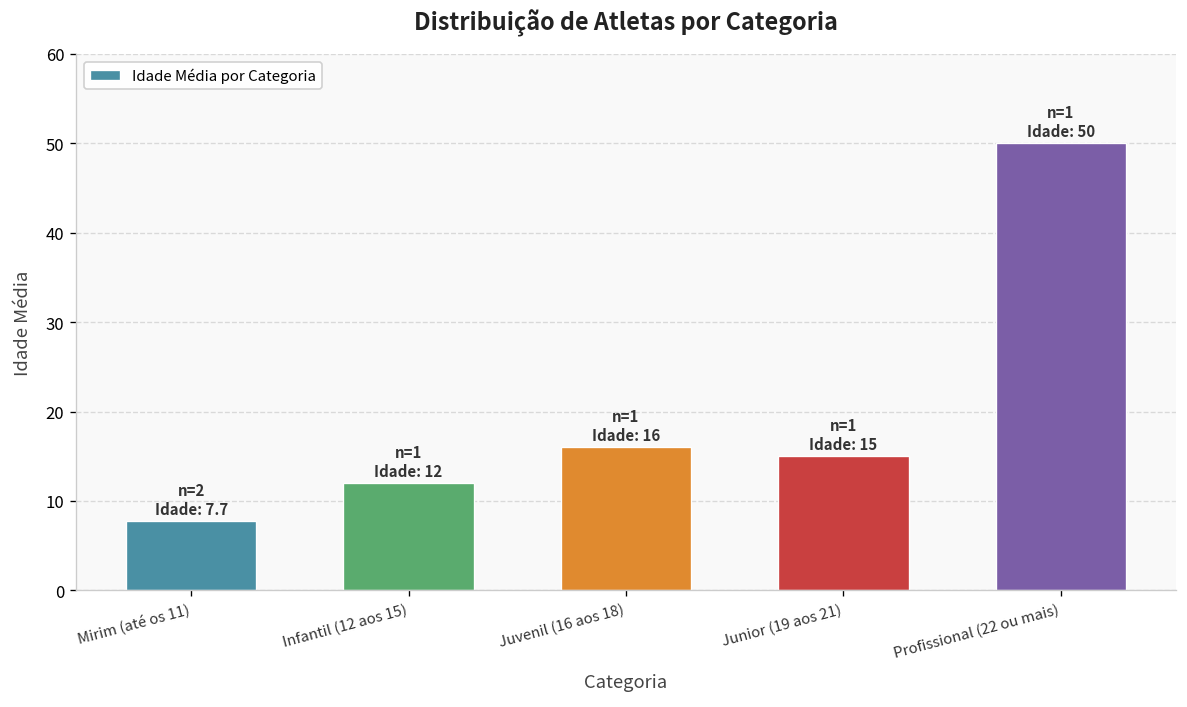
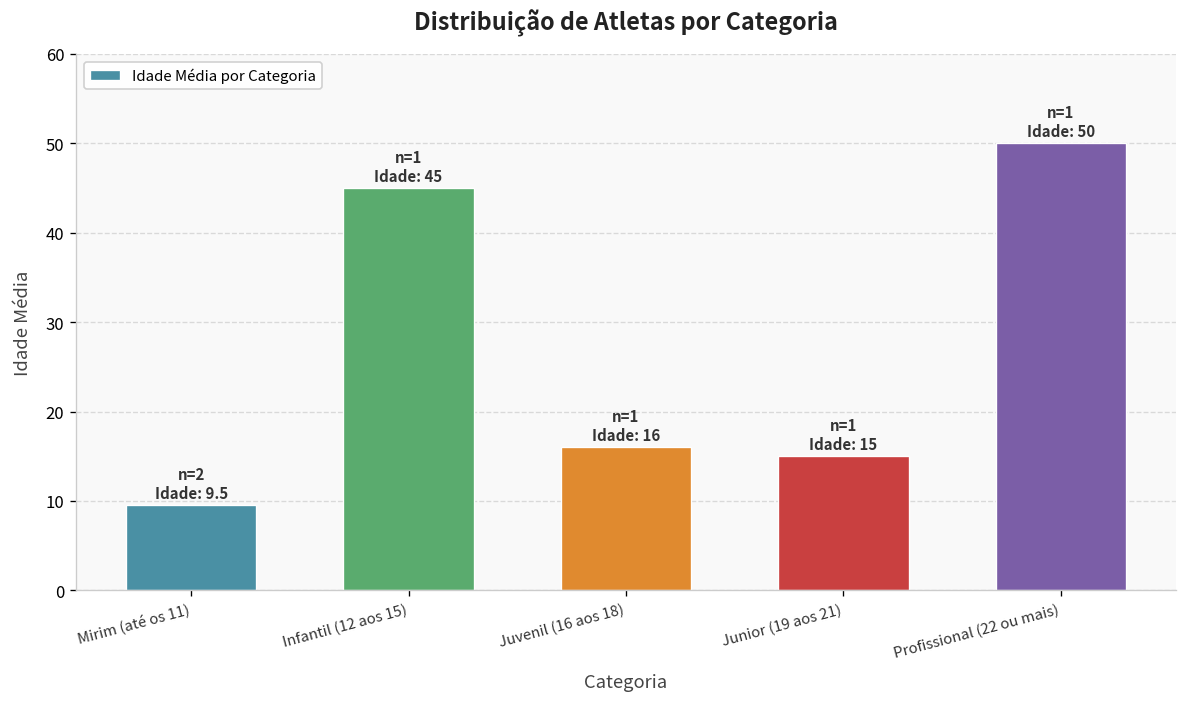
Mirim (até os 11): 7.7 -> 9.5
Infantil (12 aos 15): 12 -> 45
